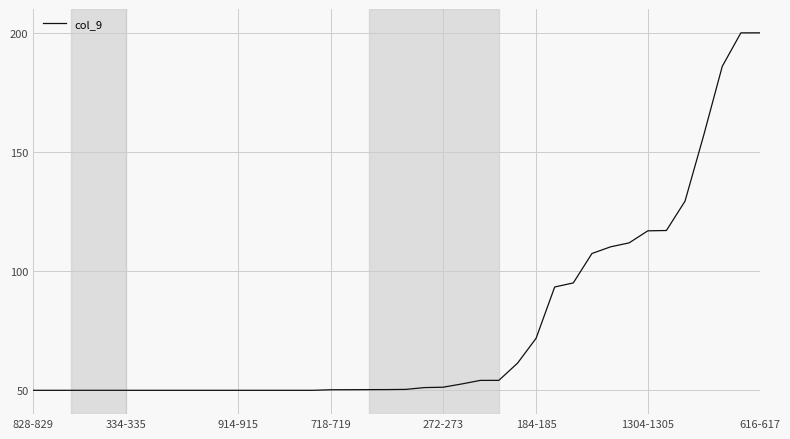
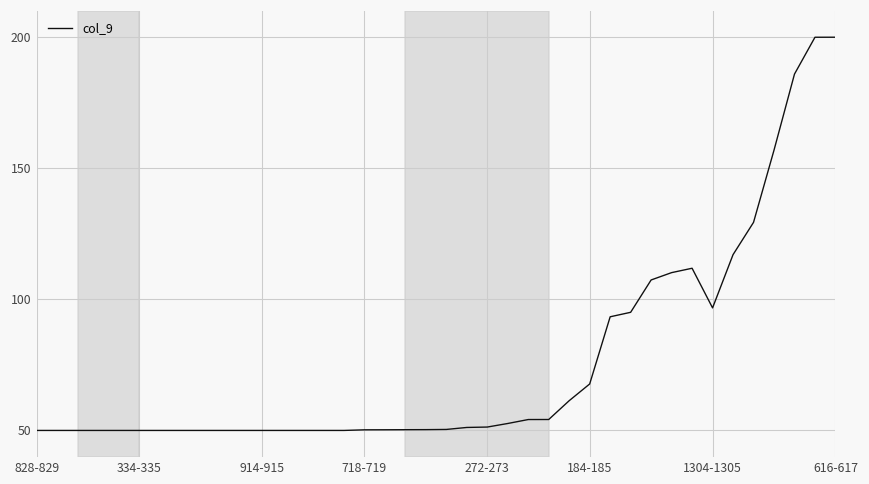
184-185: 72 -> 68
1304-1305: 117 -> 97
